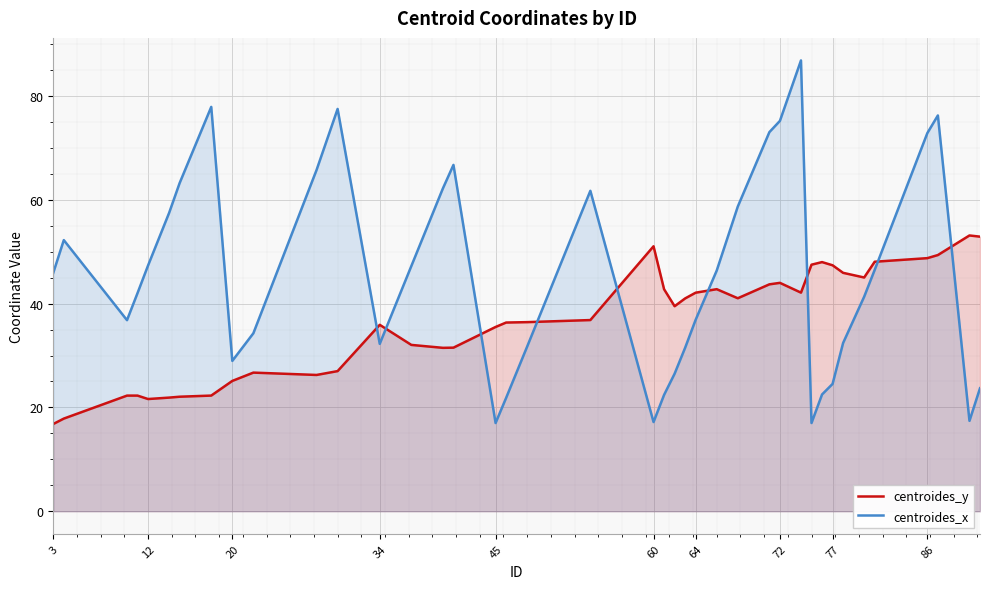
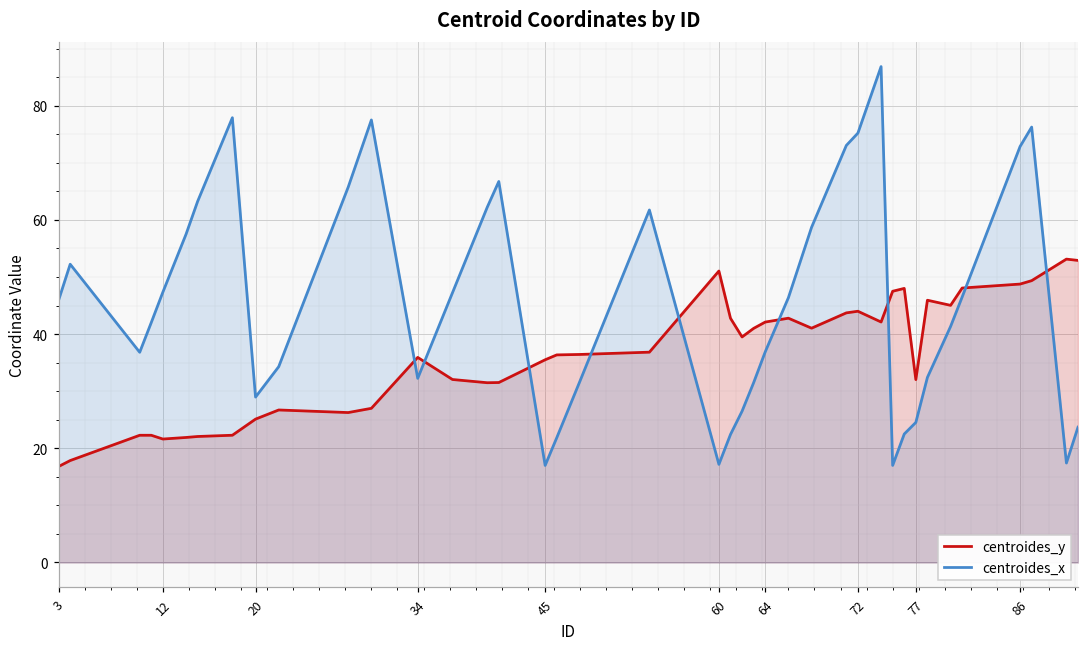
centroides_y, 77: 47 -> 32
